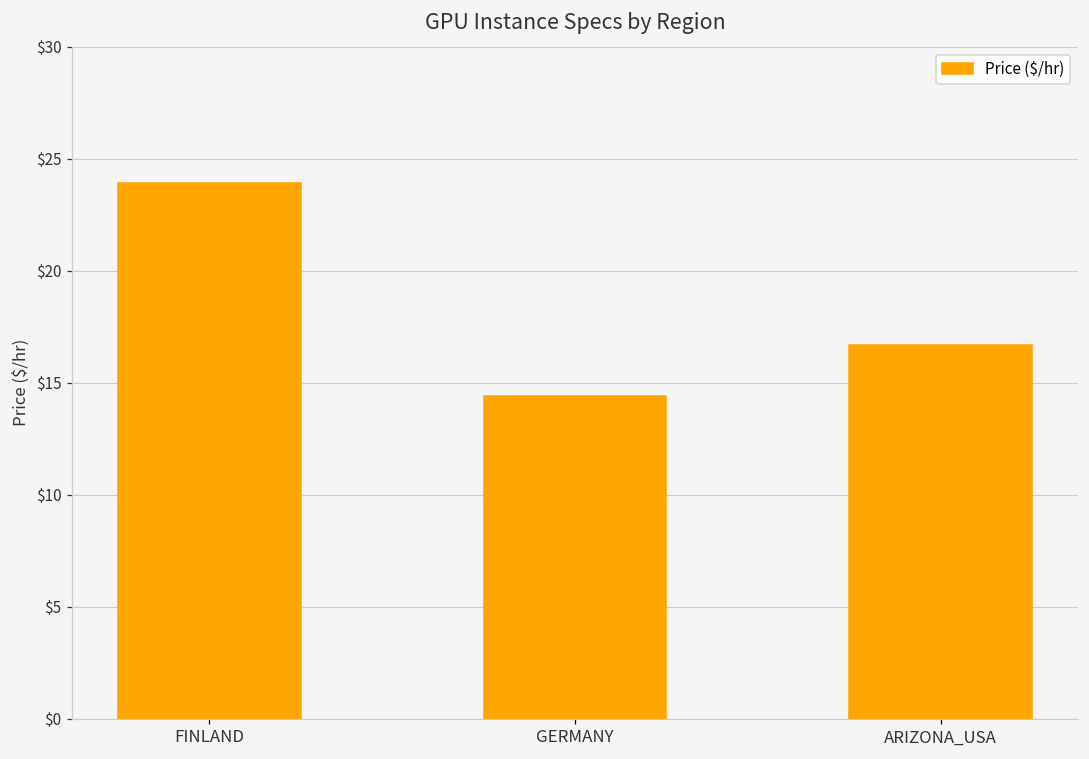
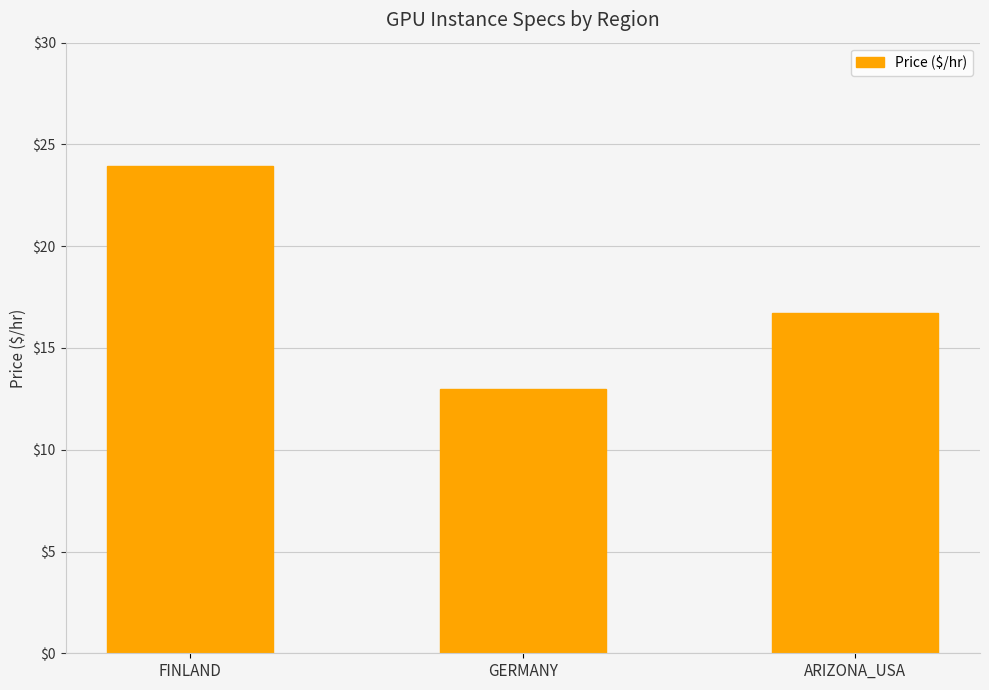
GERMANY: $14.4 -> $13.0
